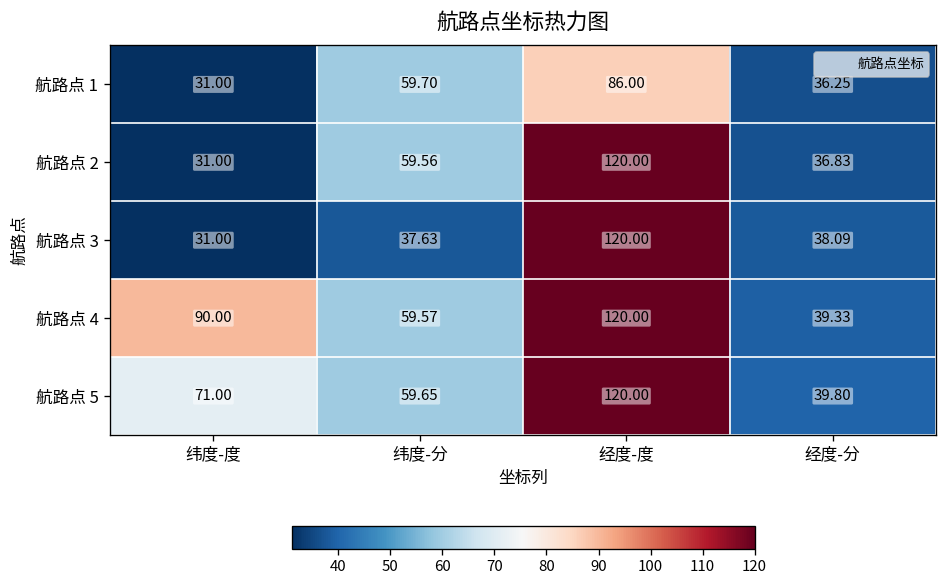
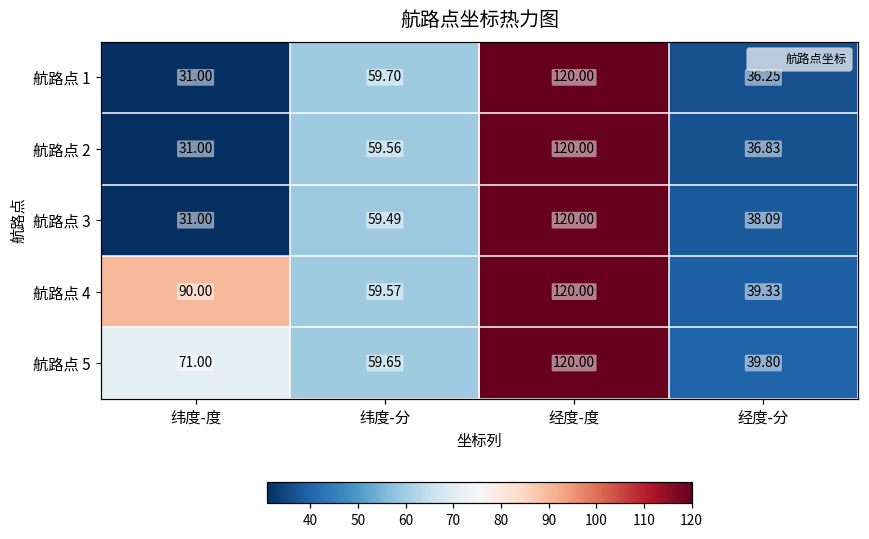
航路点 1, 经度-度: 86.00 -> 120.00
航路点 3, 纬度-分: 37.63 -> 59.49
